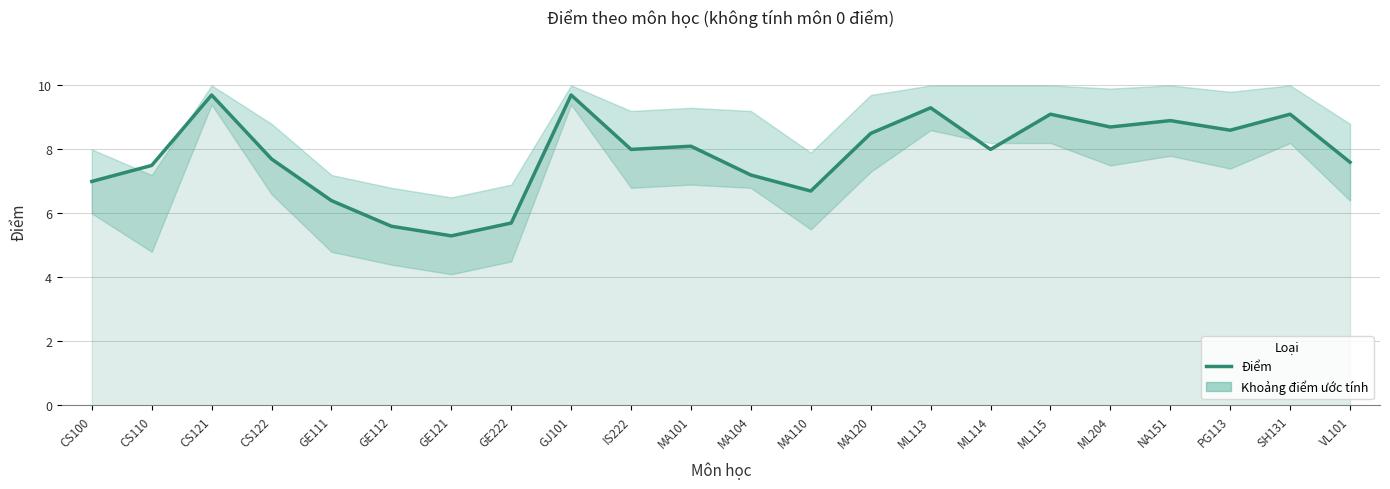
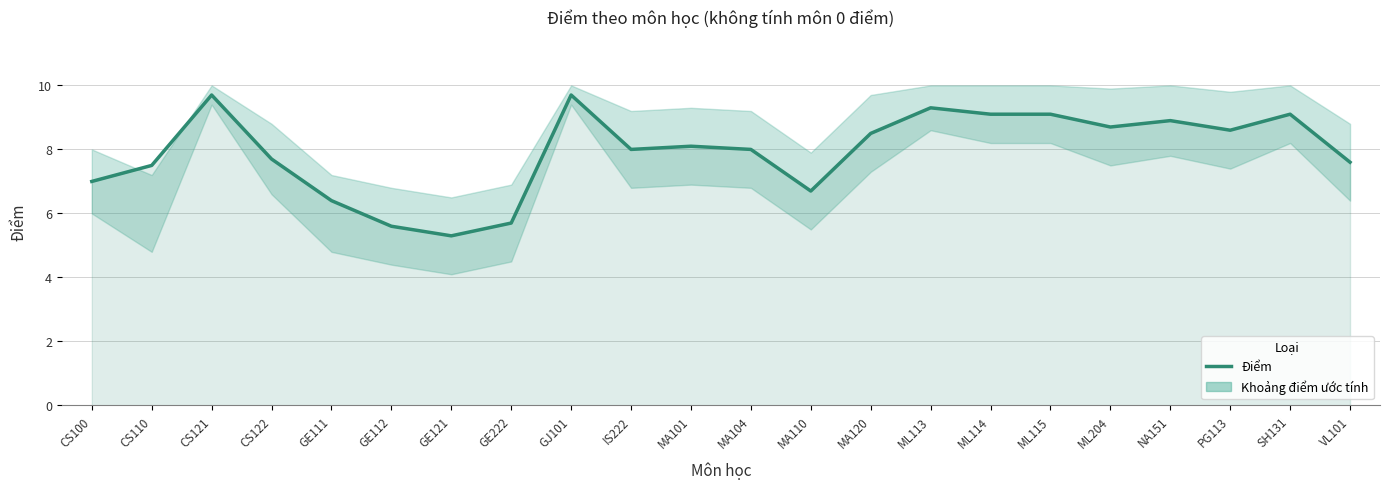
Điểm, MA104: 7.2 -> 8.0
Điểm, ML114: 8.0 -> 9.1
